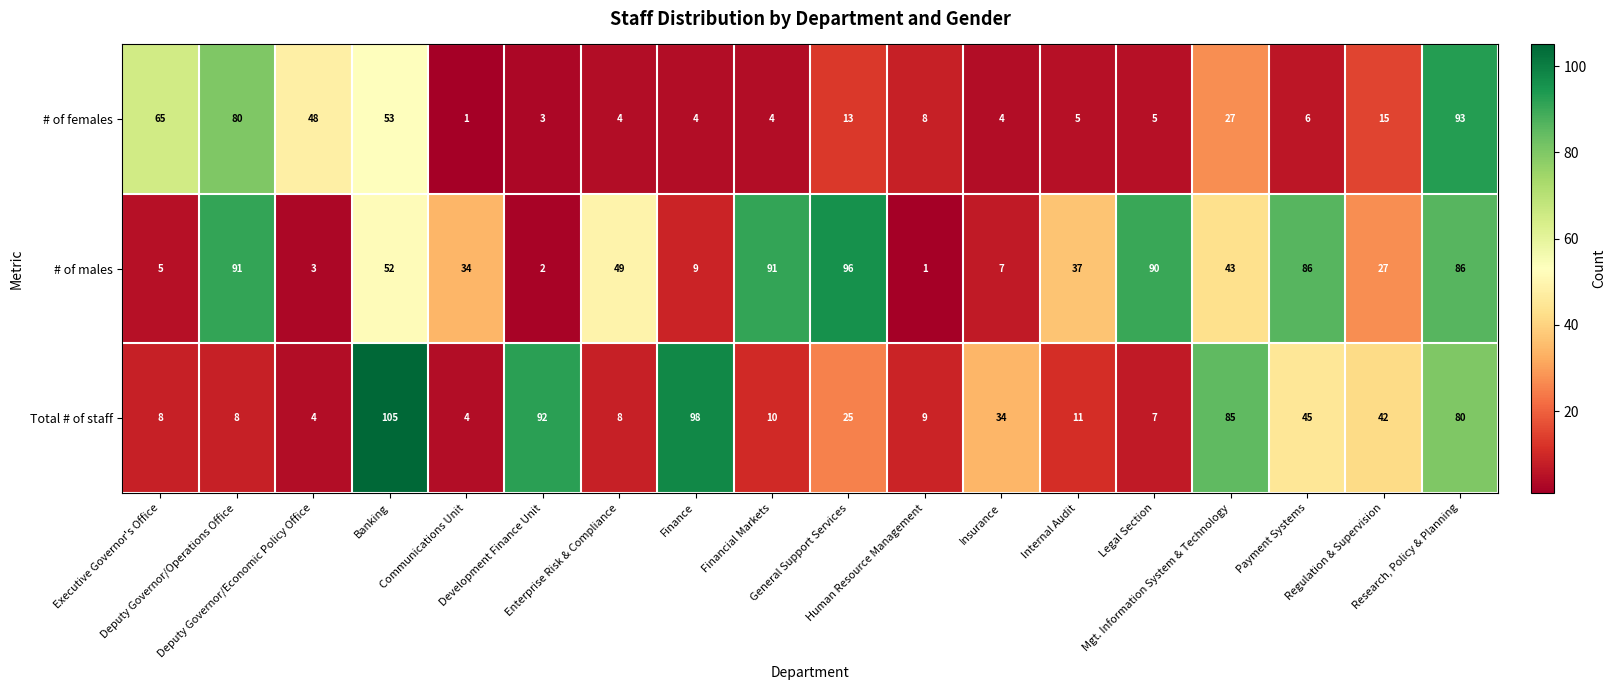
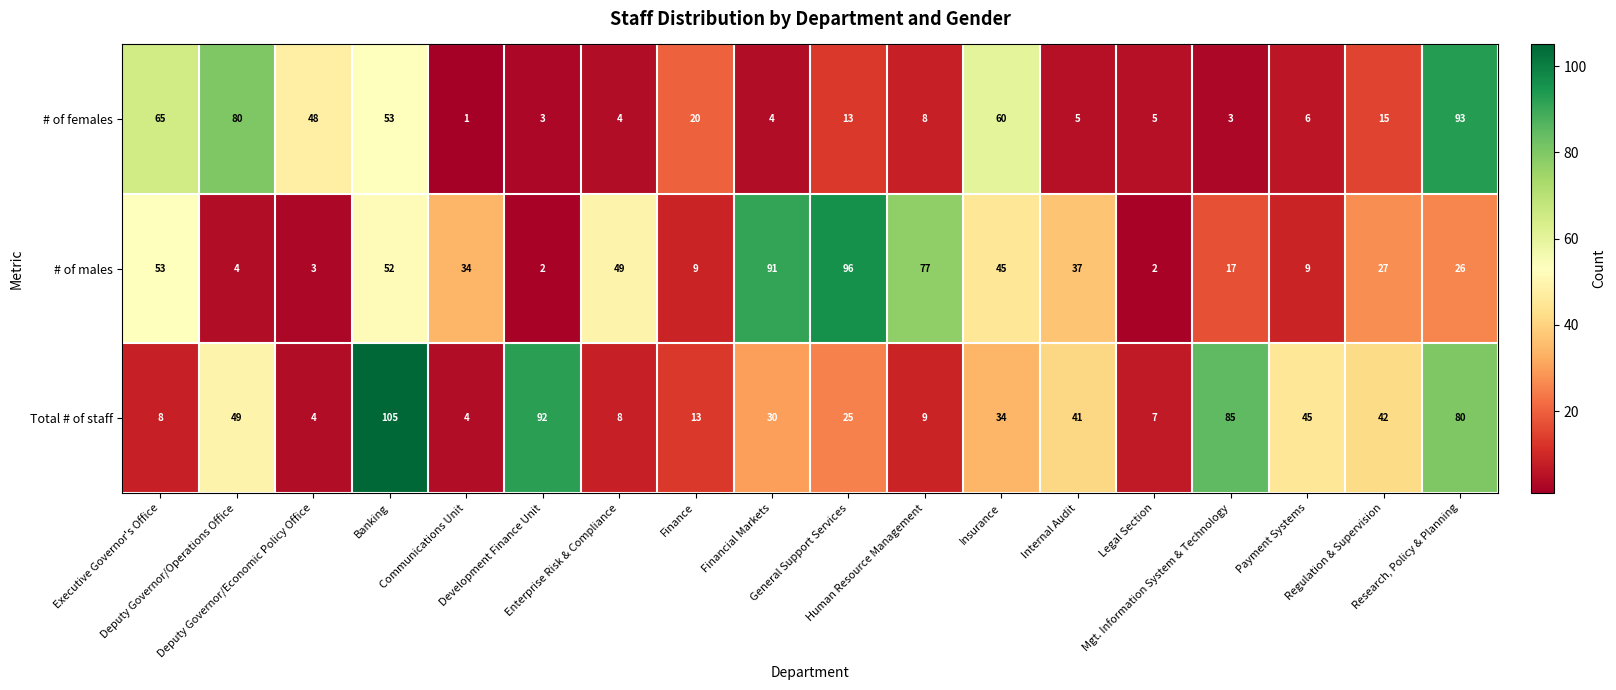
# of females, Finance: 4 -> 20
# of females, Insurance: 4 -> 60
# of females, Mgt. Information System & Technology: 27 -> 3
# of males, Executive Governor's Office: 5 -> 53
# of males, Deputy Governor/Operations Office: 91 -> 4
# of males, Human Resource Management: 1 -> 77
# of males, Insurance: 7 -> 45
# of males, Legal Section: 90 -> 2
# of males, Mgt. Information System & Technology: 43 -> 17
# of males, Payment Systems: 86 -> 9
# of males, Research, Policy & Planning: 86 -> 26
Total # of staff, Deputy Governor/Operations Office: 8 -> 49
Total # of staff, Finance: 98 -> 13
Total # of staff, Financial Markets: 10 -> 30
Total # of staff, Internal Audit: 11 -> 41
